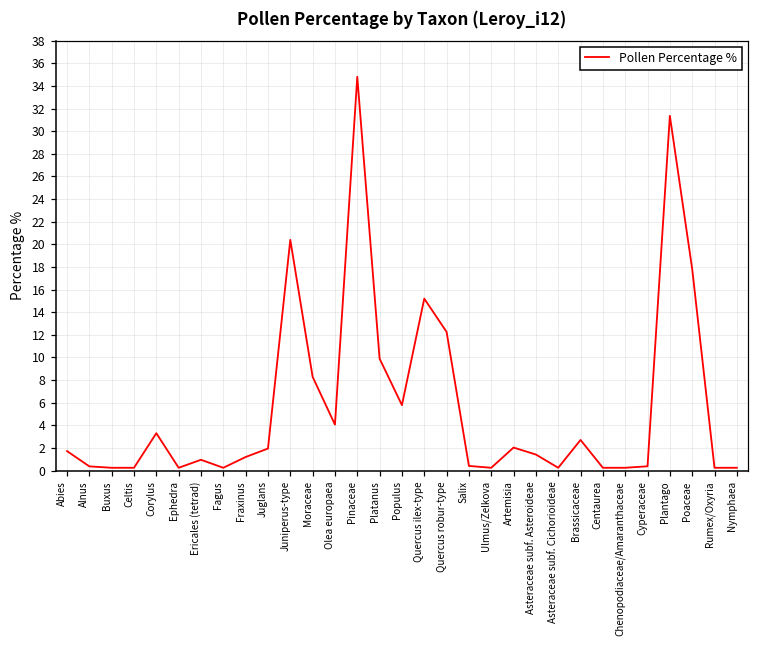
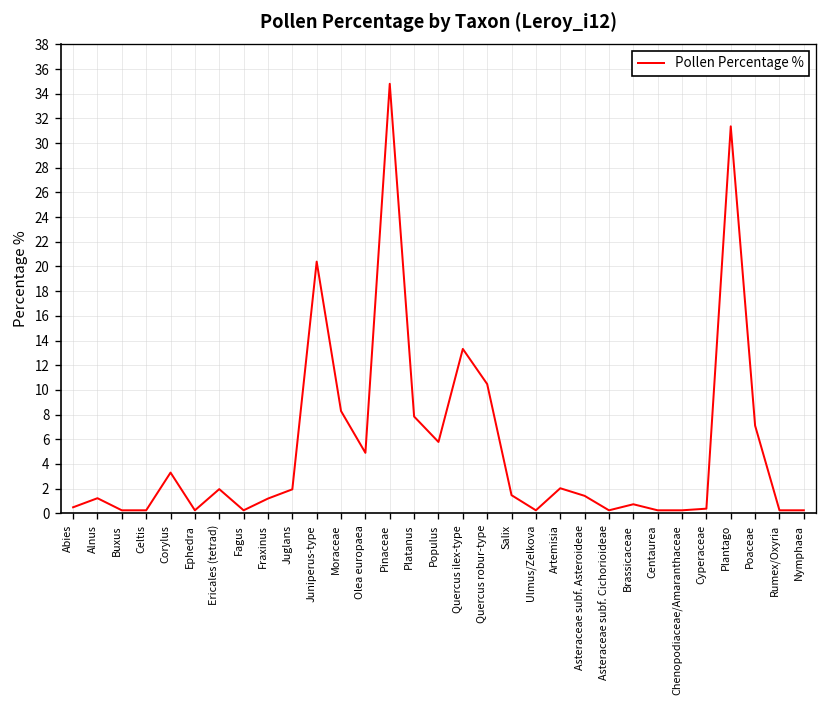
Abies: 1.7 -> 0.5
Alnus: 0.4 -> 1.2
Ericales (tetrad): 1.0 -> 2.0
Olea europaea: 4.1 -> 4.9
Platanus: 9.9 -> 7.8
Quercus ilex-type: 15.2 -> 13.3
Quercus robur-type: 12.3 -> 10.5
Salix: 0.4 -> 1.5
Brassicaceae: 2.7 -> 0.7
Poaceae: 17.8 -> 7.1
